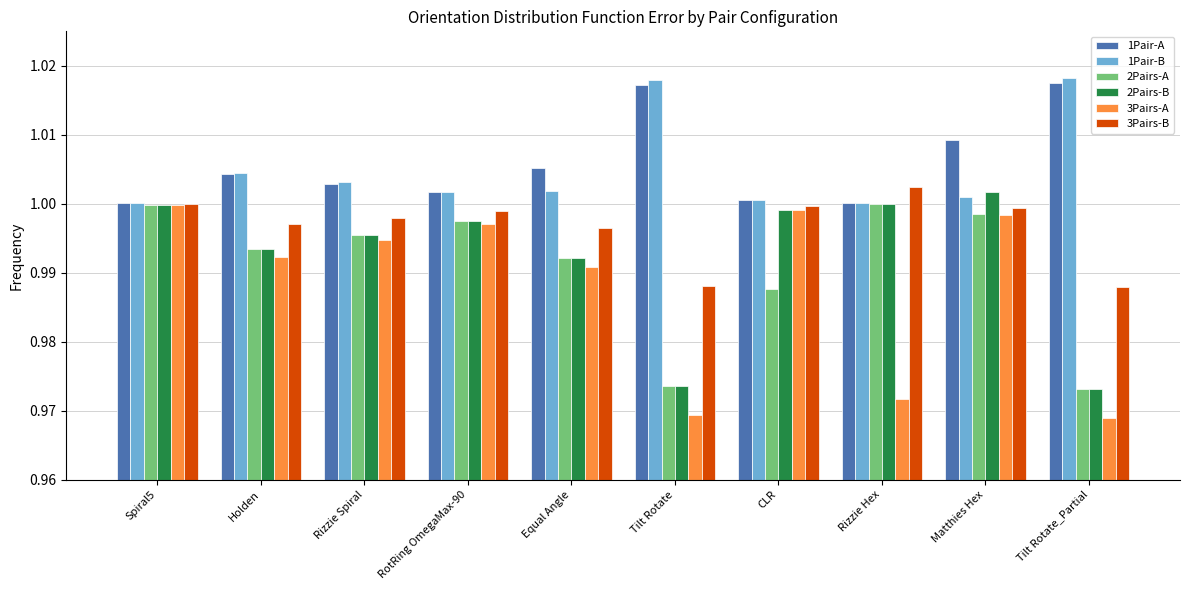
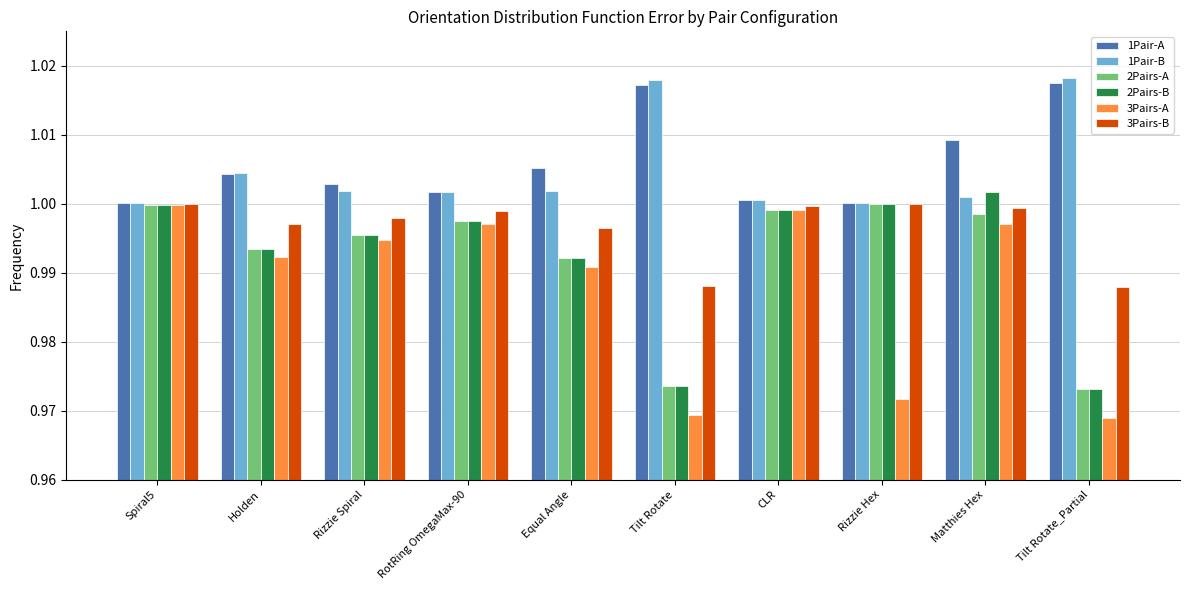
1Pair-B, Rizzie Spiral: 1.003 -> 1.002
2Pairs-A, CLR: 0.988 -> 0.999
3Pairs-B, Rizzie Hex: 1.002 -> 1.000
3Pairs-A, Matthies Hex: 0.998 -> 0.997
